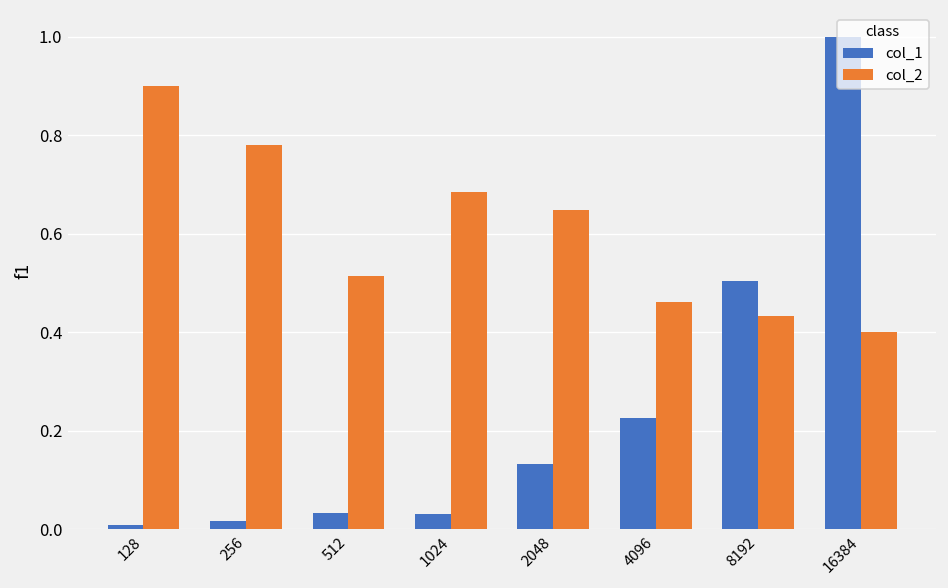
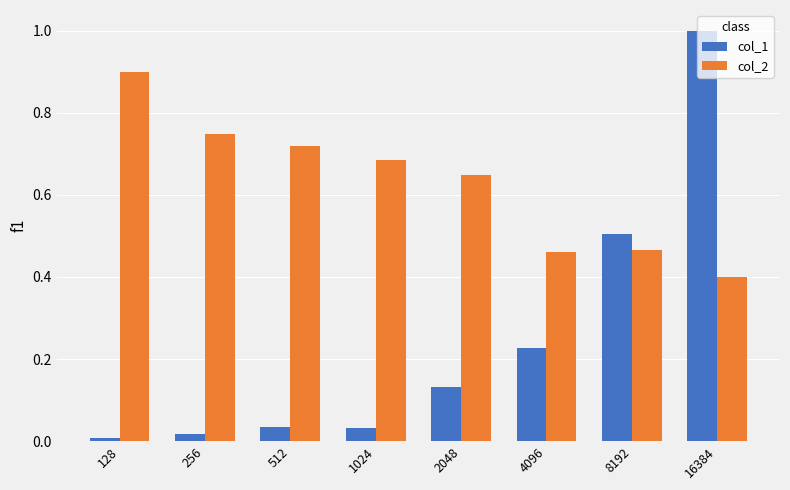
col_2, 256: 0.78 -> 0.75
col_2, 512: 0.51 -> 0.72
col_2, 8192: 0.43 -> 0.47
